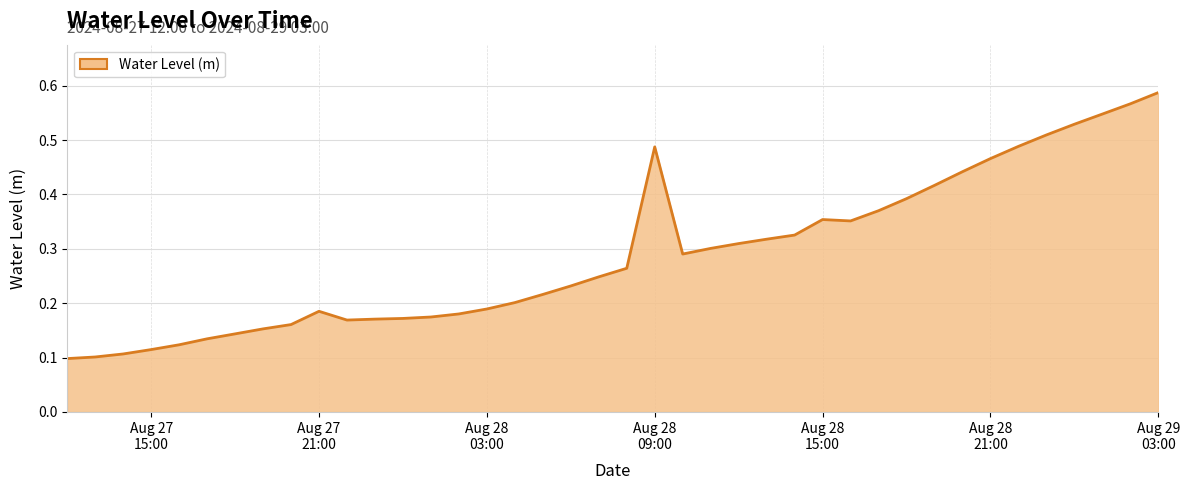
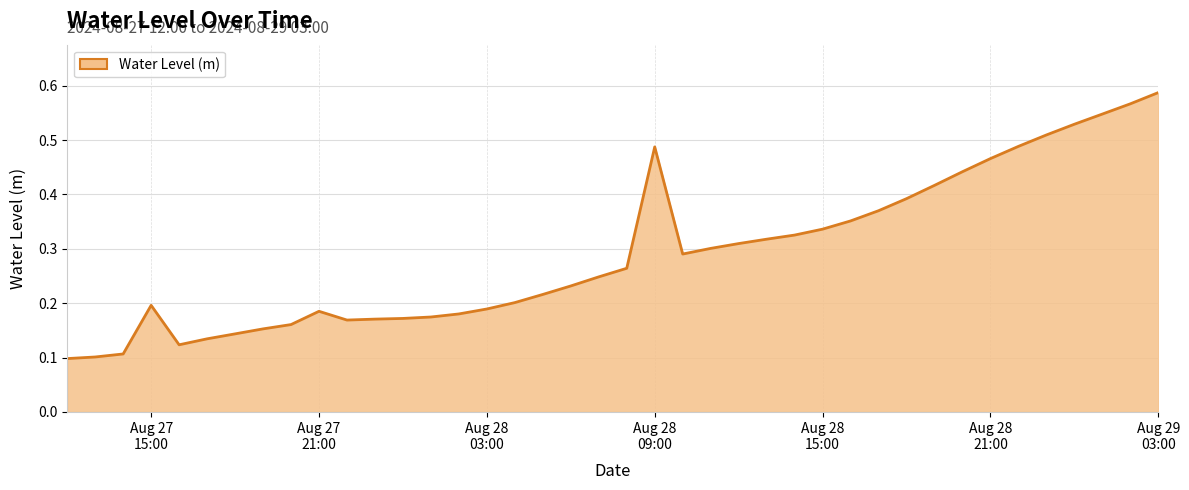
Aug 27 15:00: 0.11 -> 0.20
Aug 28 15:00: 0.35 -> 0.34
